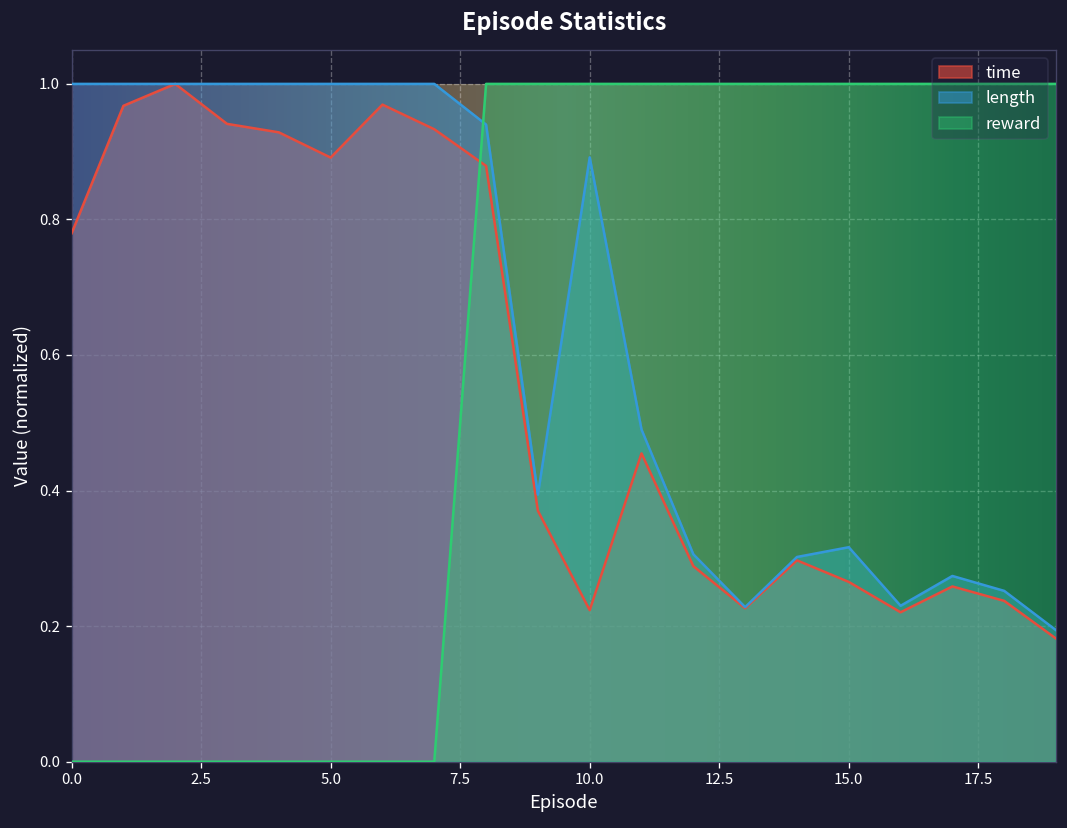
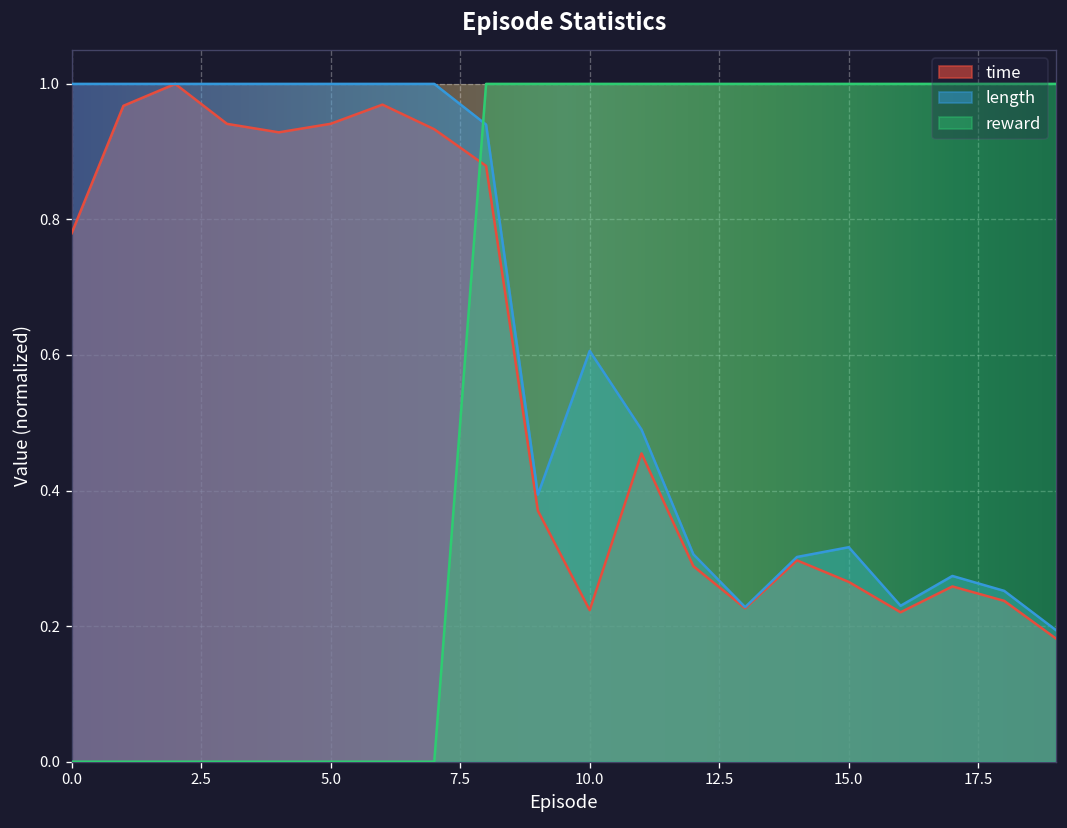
time, 5.0: 0.89 -> 0.94
length, 10.0: 0.89 -> 0.61
